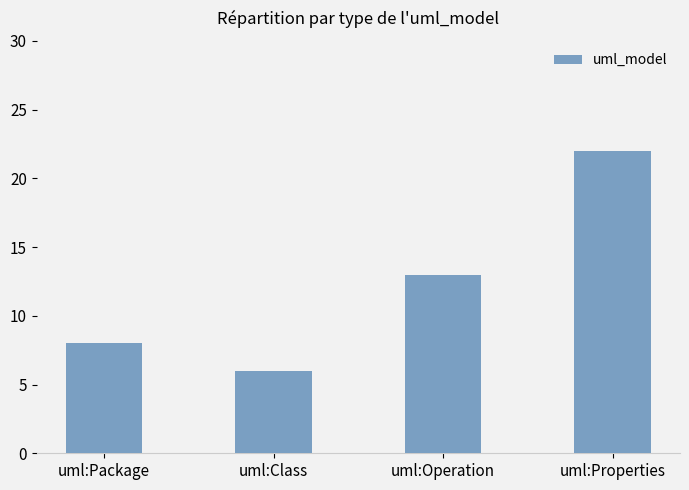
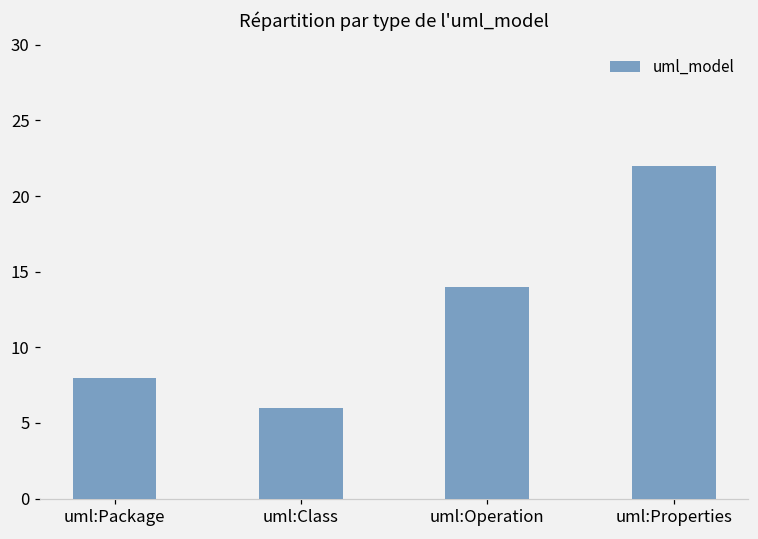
uml:Operation: 13 -> 14
